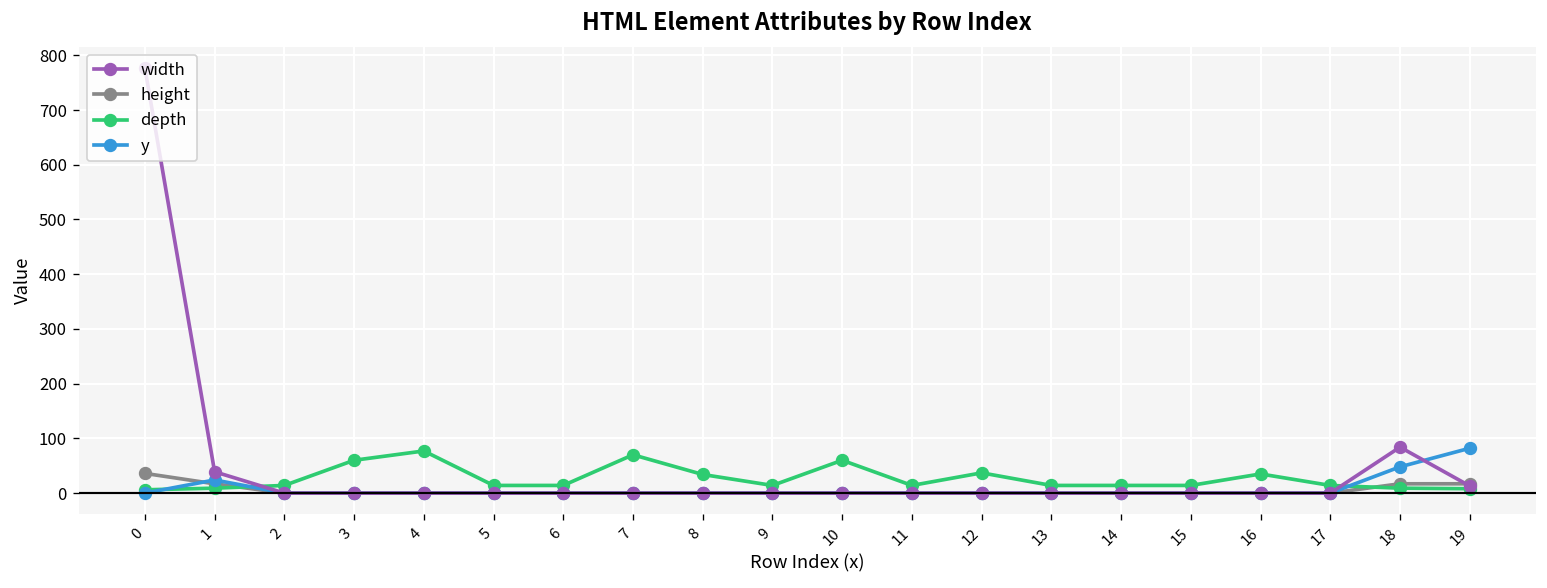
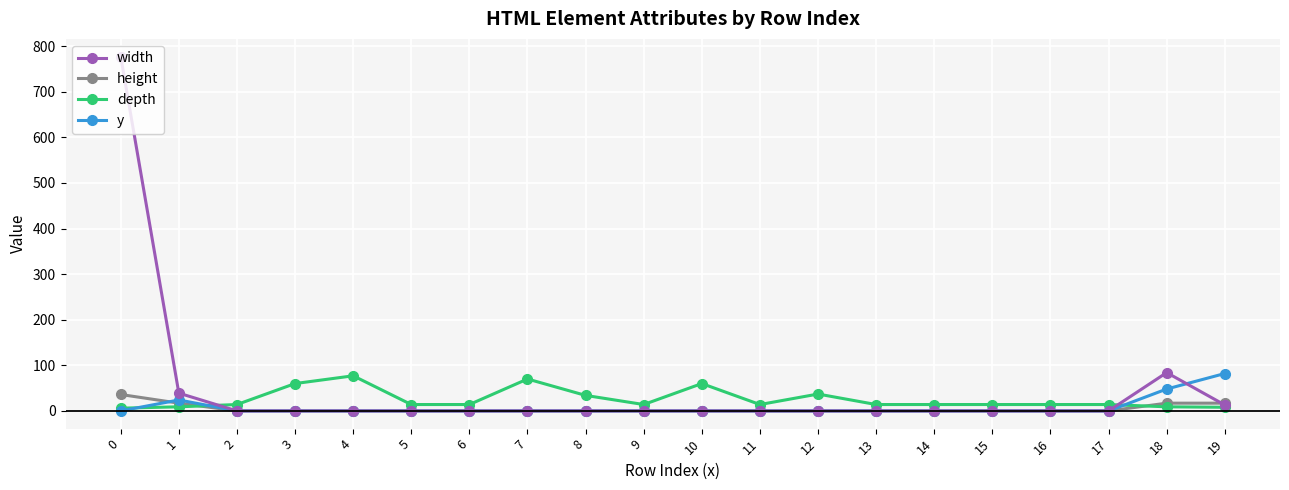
depth, 16: 40 -> 10
